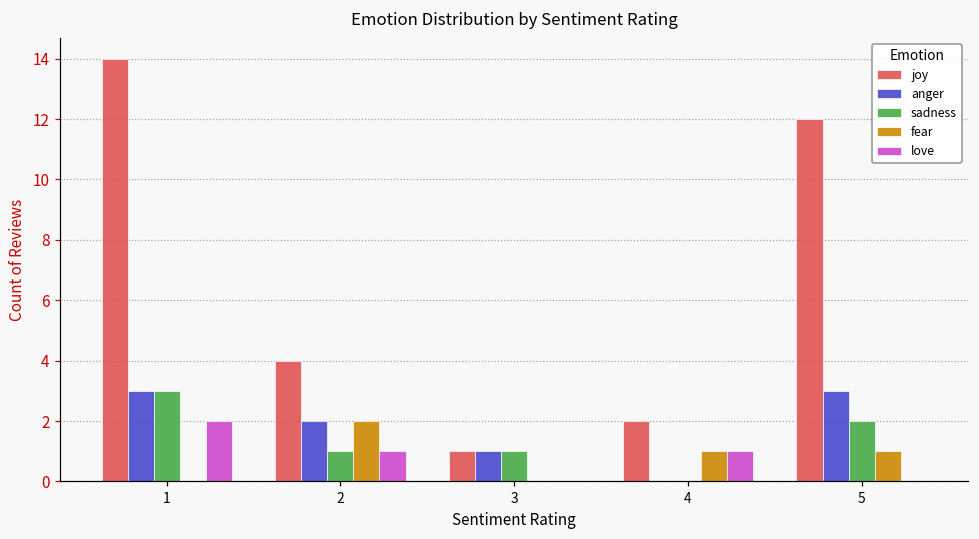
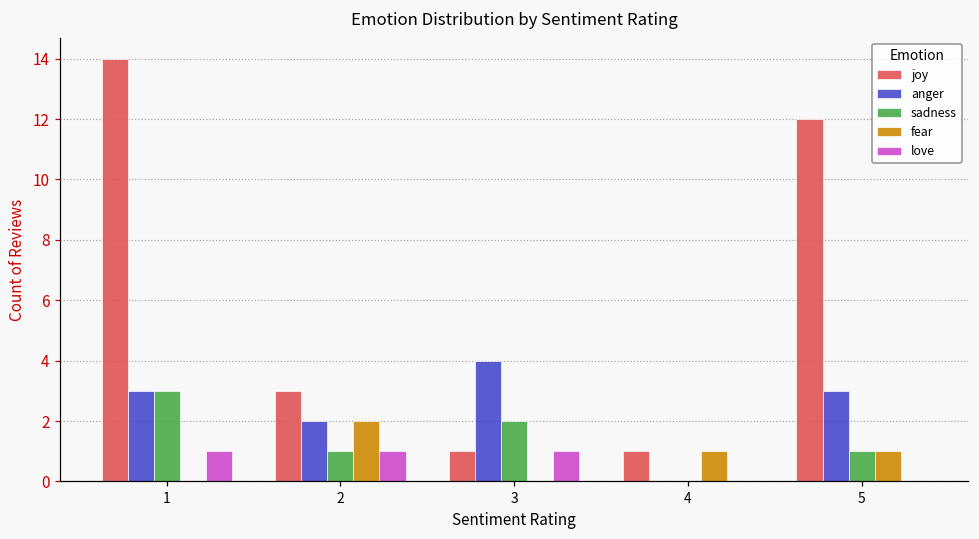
love, 1: 2 -> 1
joy, 2: 4 -> 3
anger, 3: 1 -> 4
sadness, 3: 1 -> 2
love, 3: 0 -> 1
joy, 4: 2 -> 1
love, 4: 1 -> 0
sadness, 5: 2 -> 1
